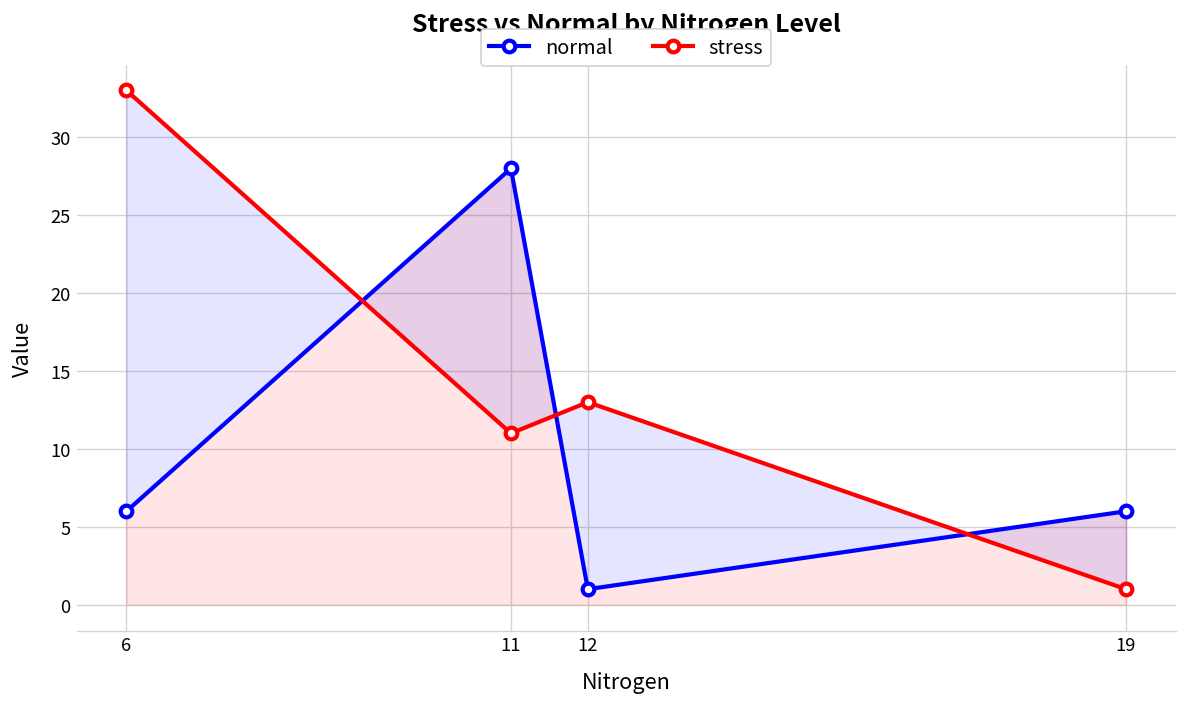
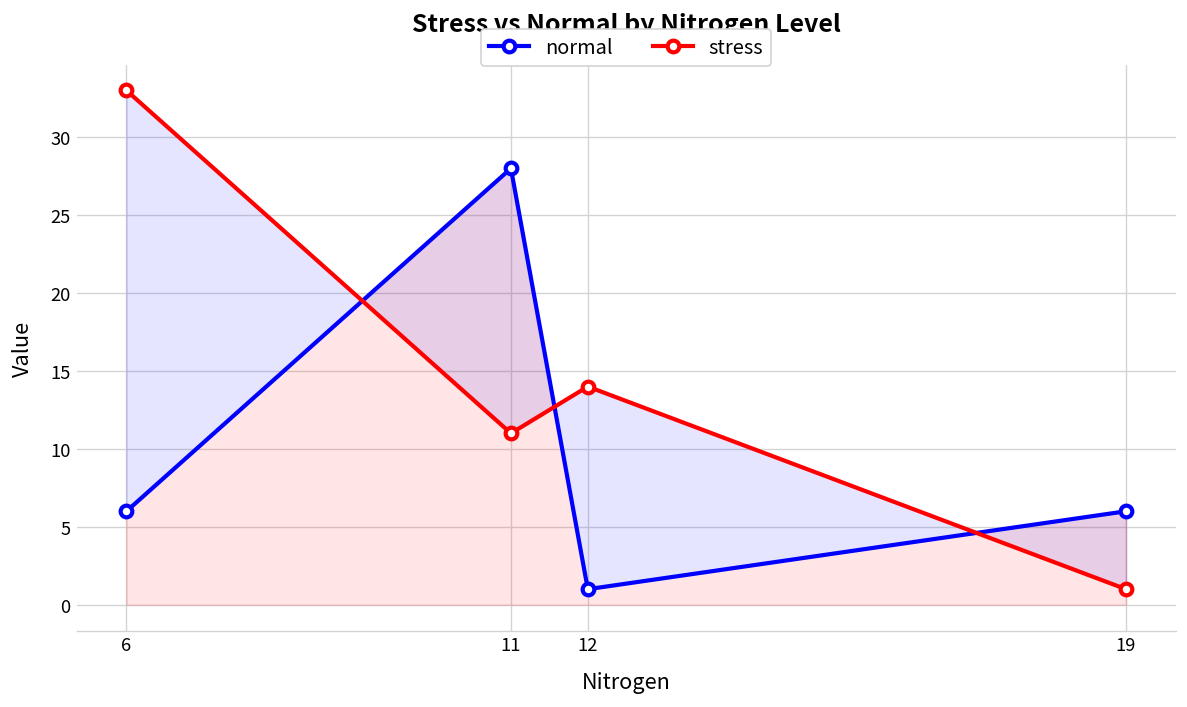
stress, 12: 13 -> 14
